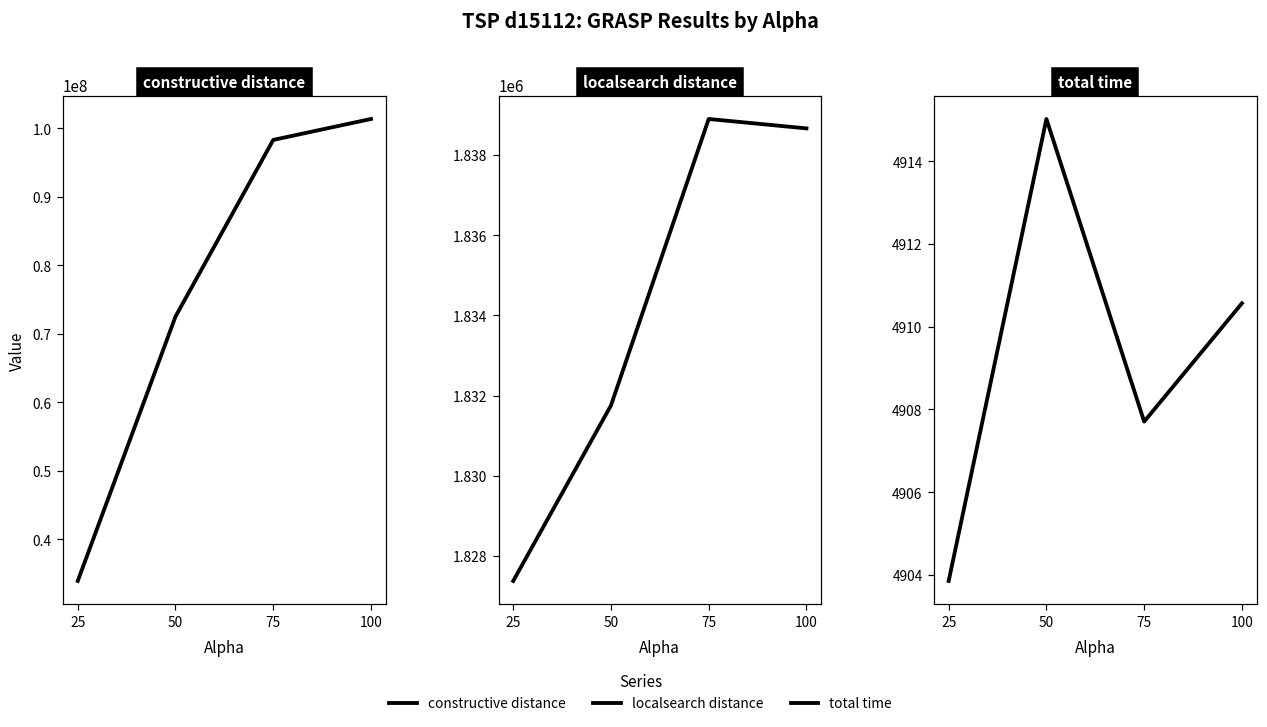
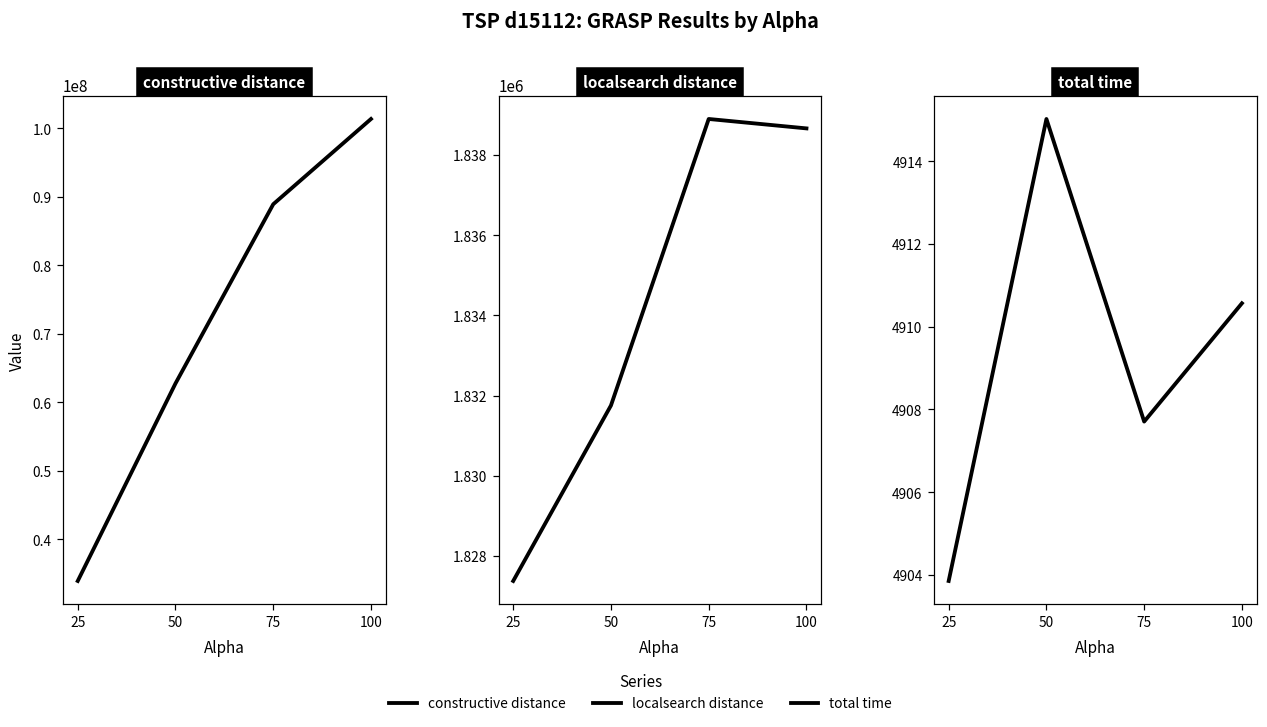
constructive distance, 50: 73000000 -> 63000000
constructive distance, 75: 98000000 -> 89000000
